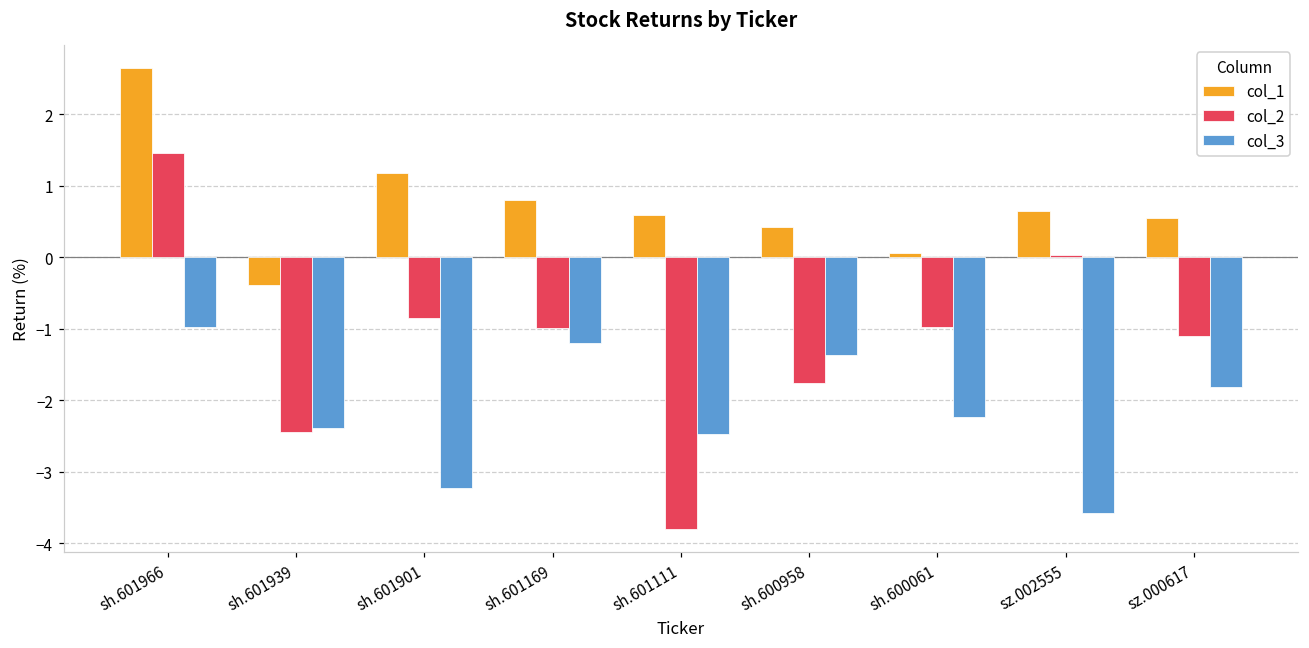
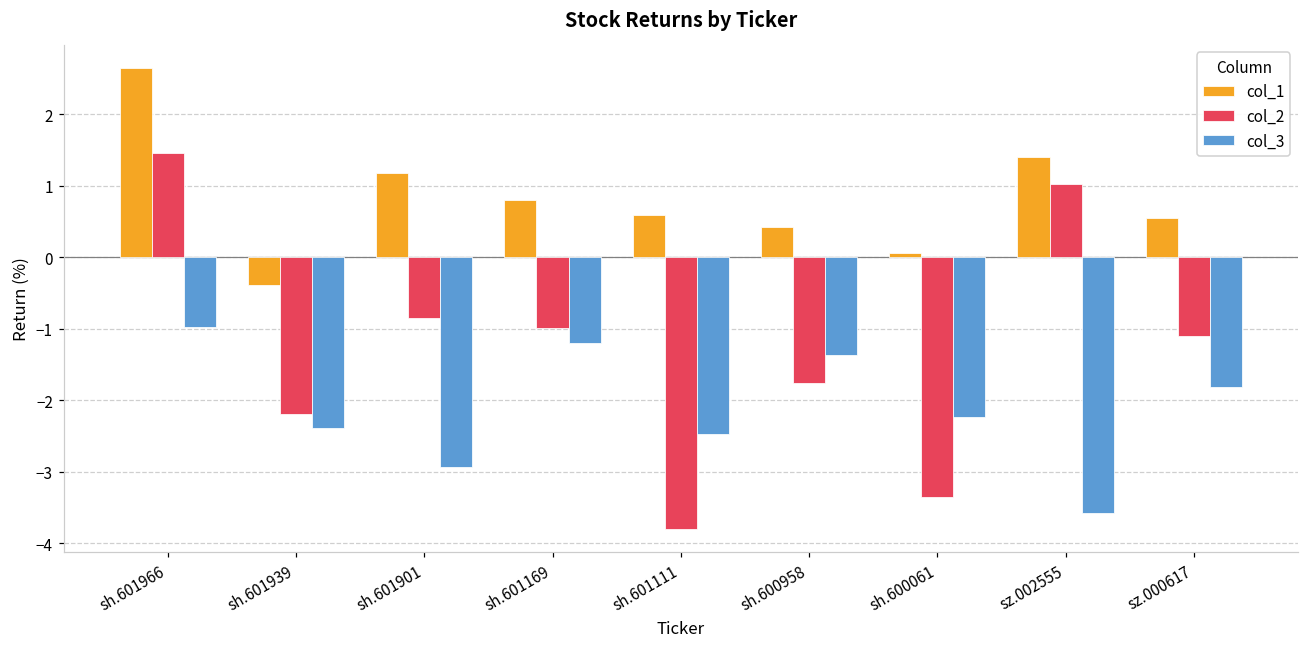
col_2, sh.601939: -2.4 -> -2.2
col_3, sh.601901: -3.2 -> -2.9
col_2, sh.600061: -1.0 -> -3.4
col_1, sz.002555: 0.7 -> 1.4
col_2, sz.002555: 0.0 -> 1.0
